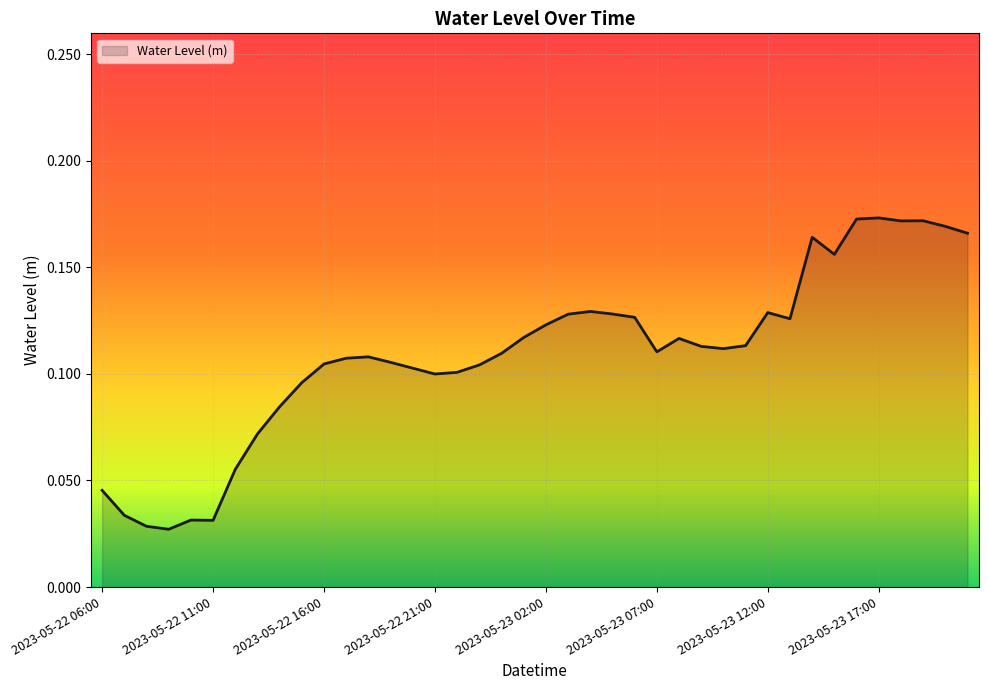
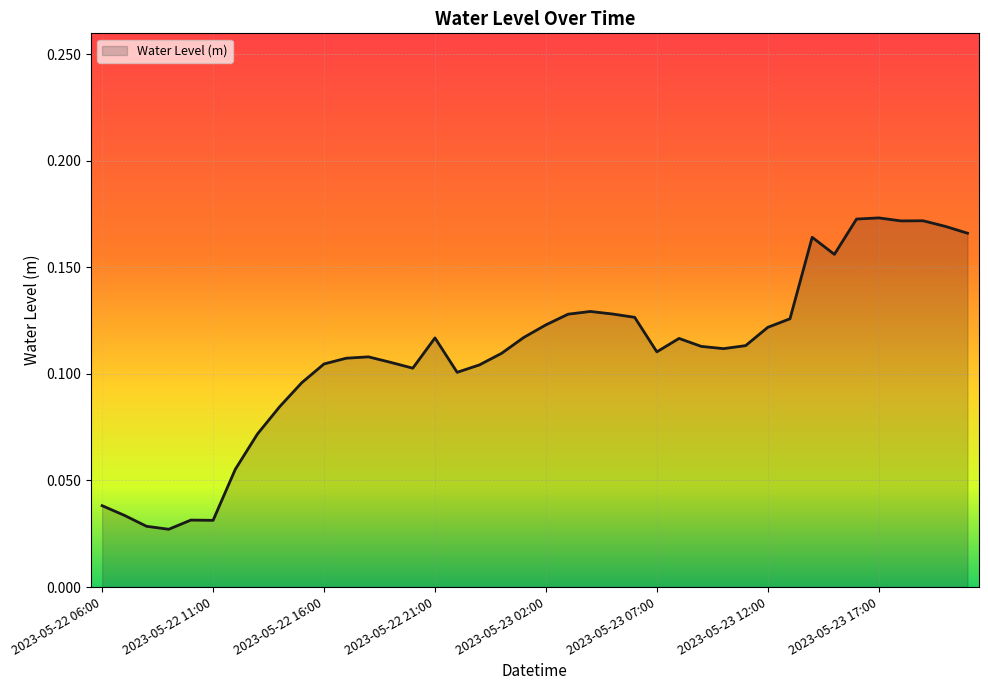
2023-05-22 06:00: 0.045 -> 0.038
2023-05-22 21:00: 0.100 -> 0.117
2023-05-23 12:00: 0.129 -> 0.122
